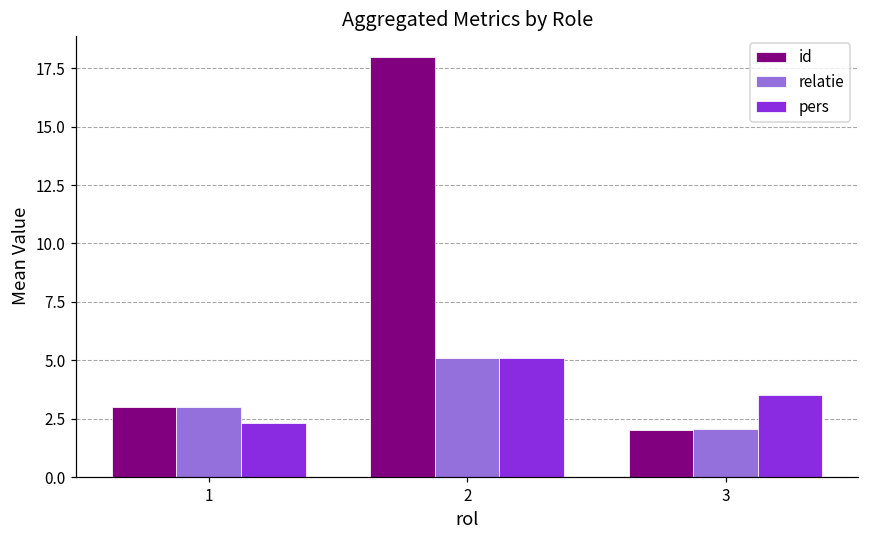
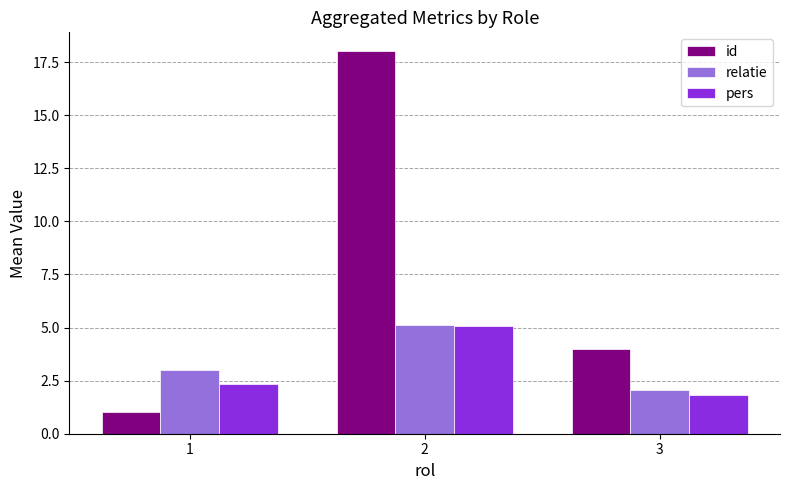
id, 1: 3 -> 1
id, 3: 2 -> 4
pers, 3: 3.5 -> 1.8
